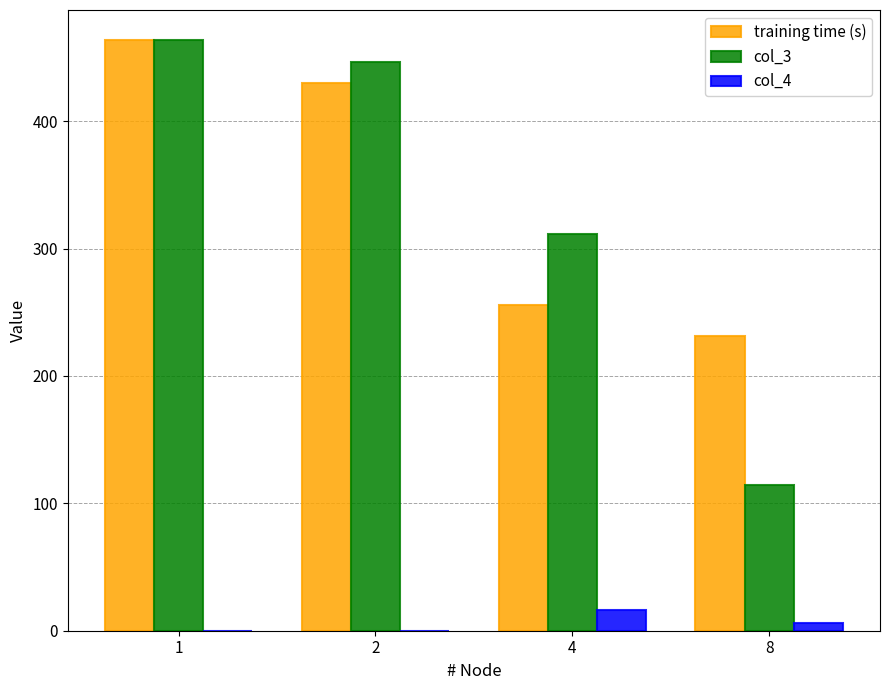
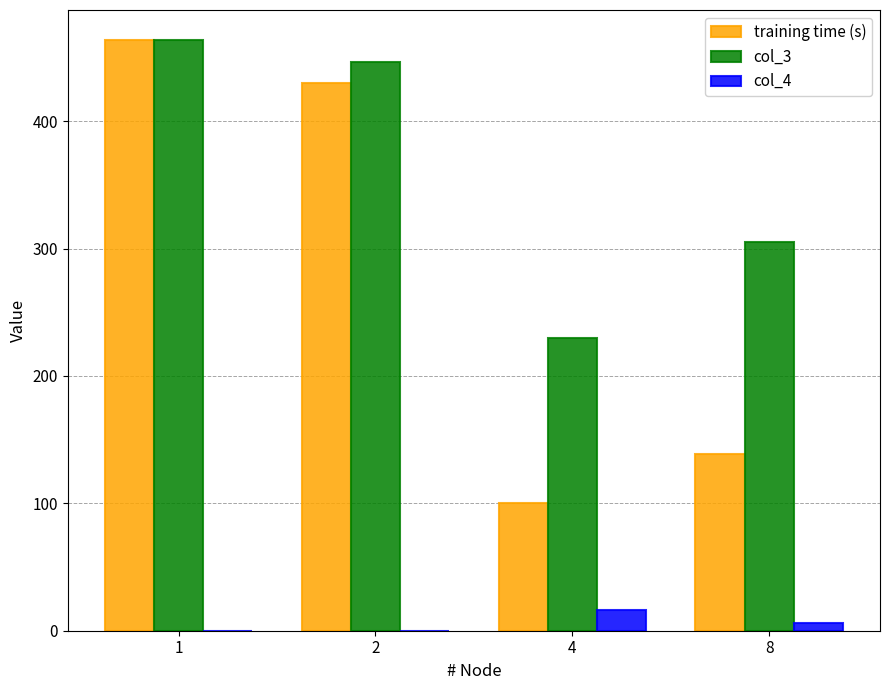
training time (s), 4: 256 -> 100
col_3, 4: 311 -> 230
training time (s), 8: 231 -> 139
col_3, 8: 115 -> 305
